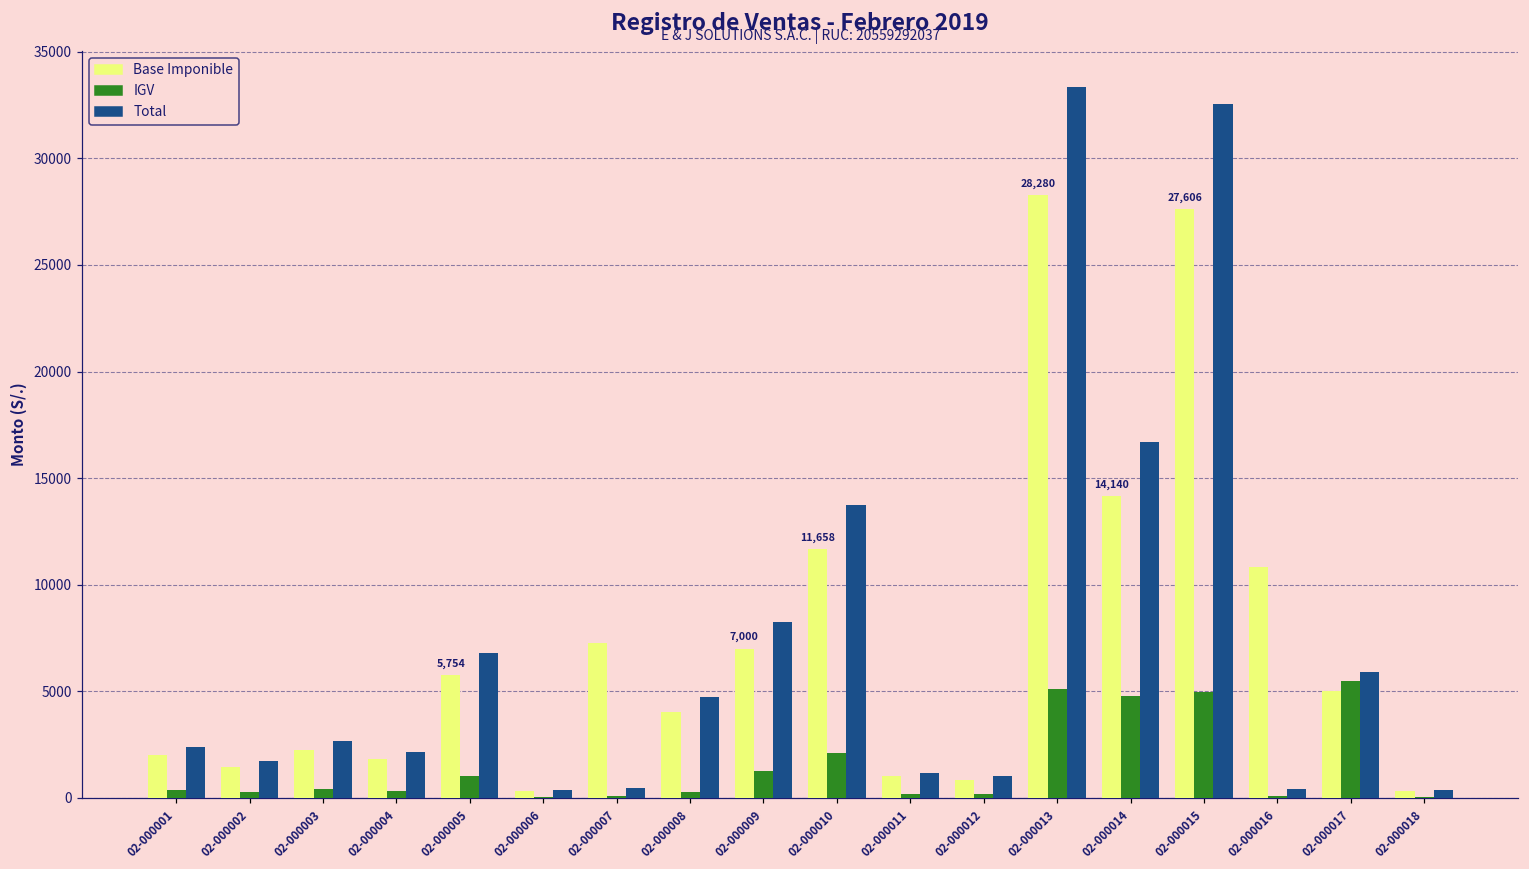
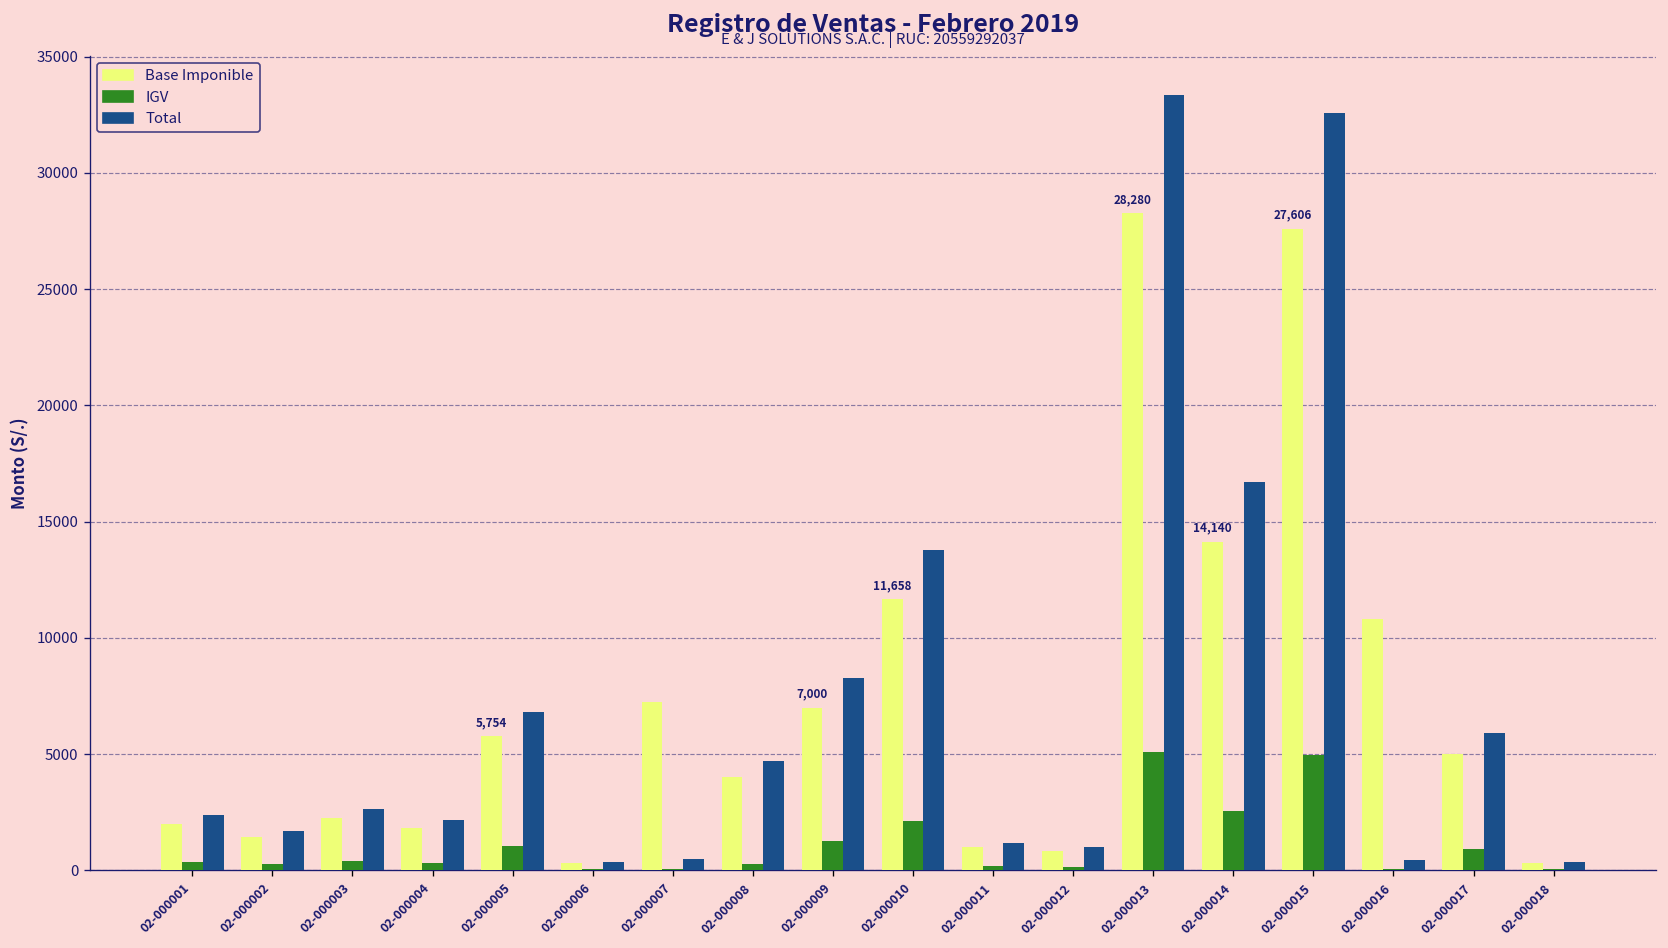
IGV, 02-000014: 4800 -> 2500
IGV, 02-000017: 5500 -> 900
